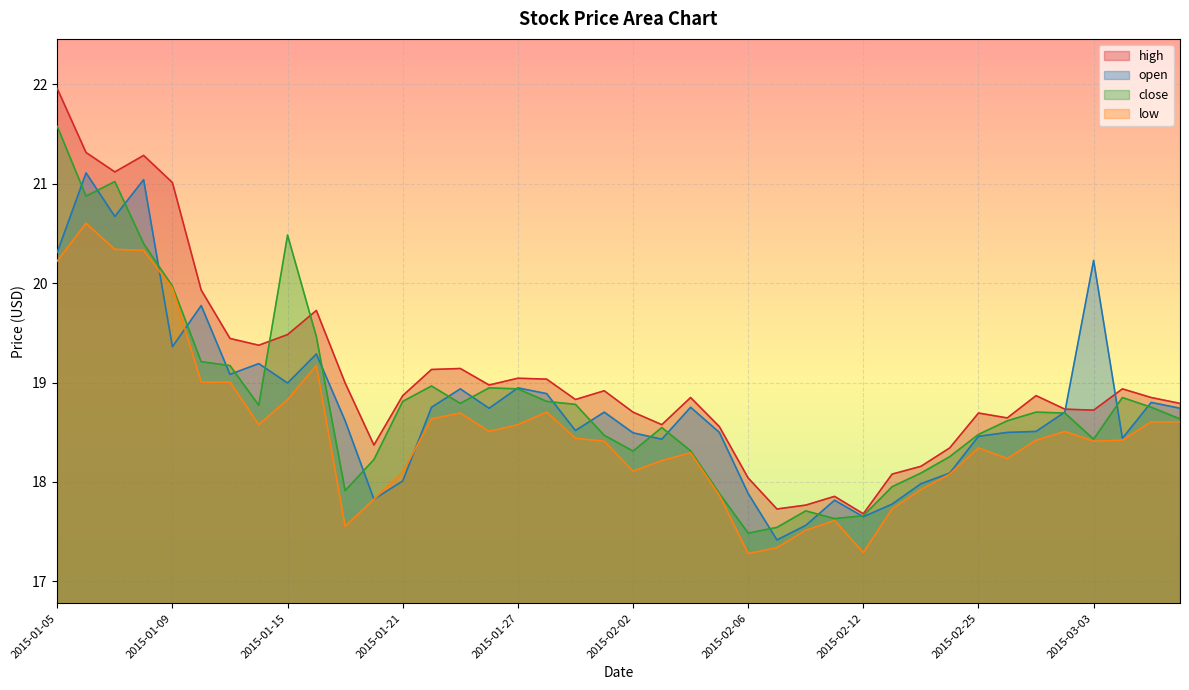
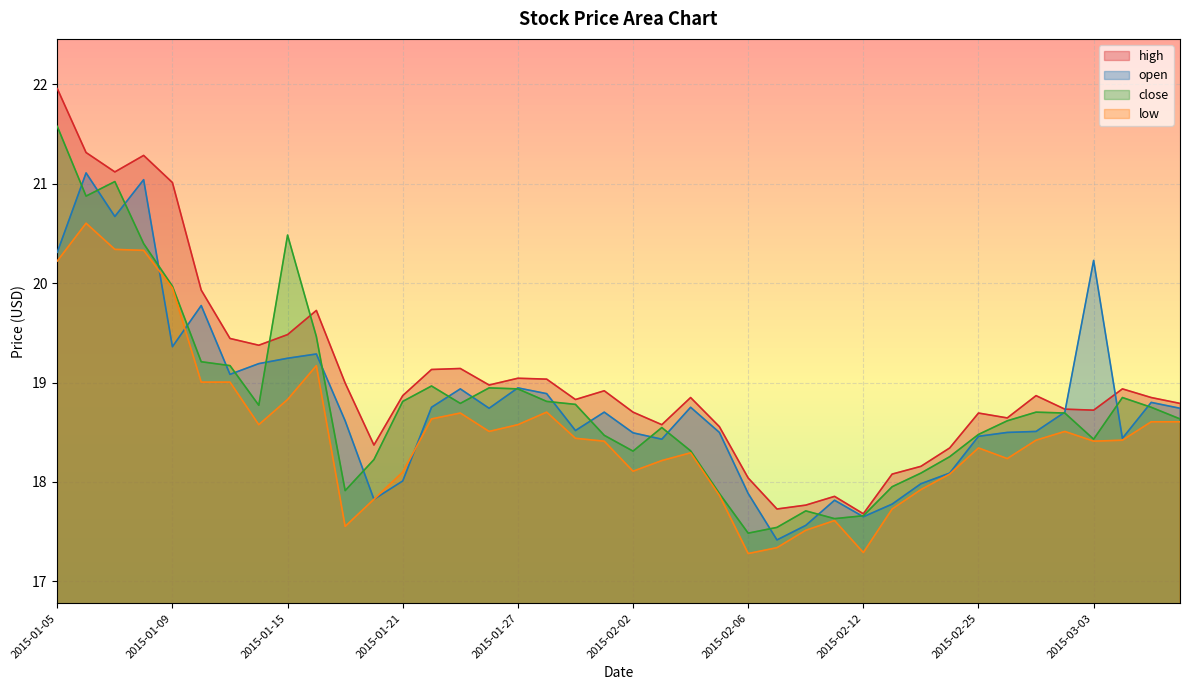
open, 2015-01-15: 19.0 -> 19.2
